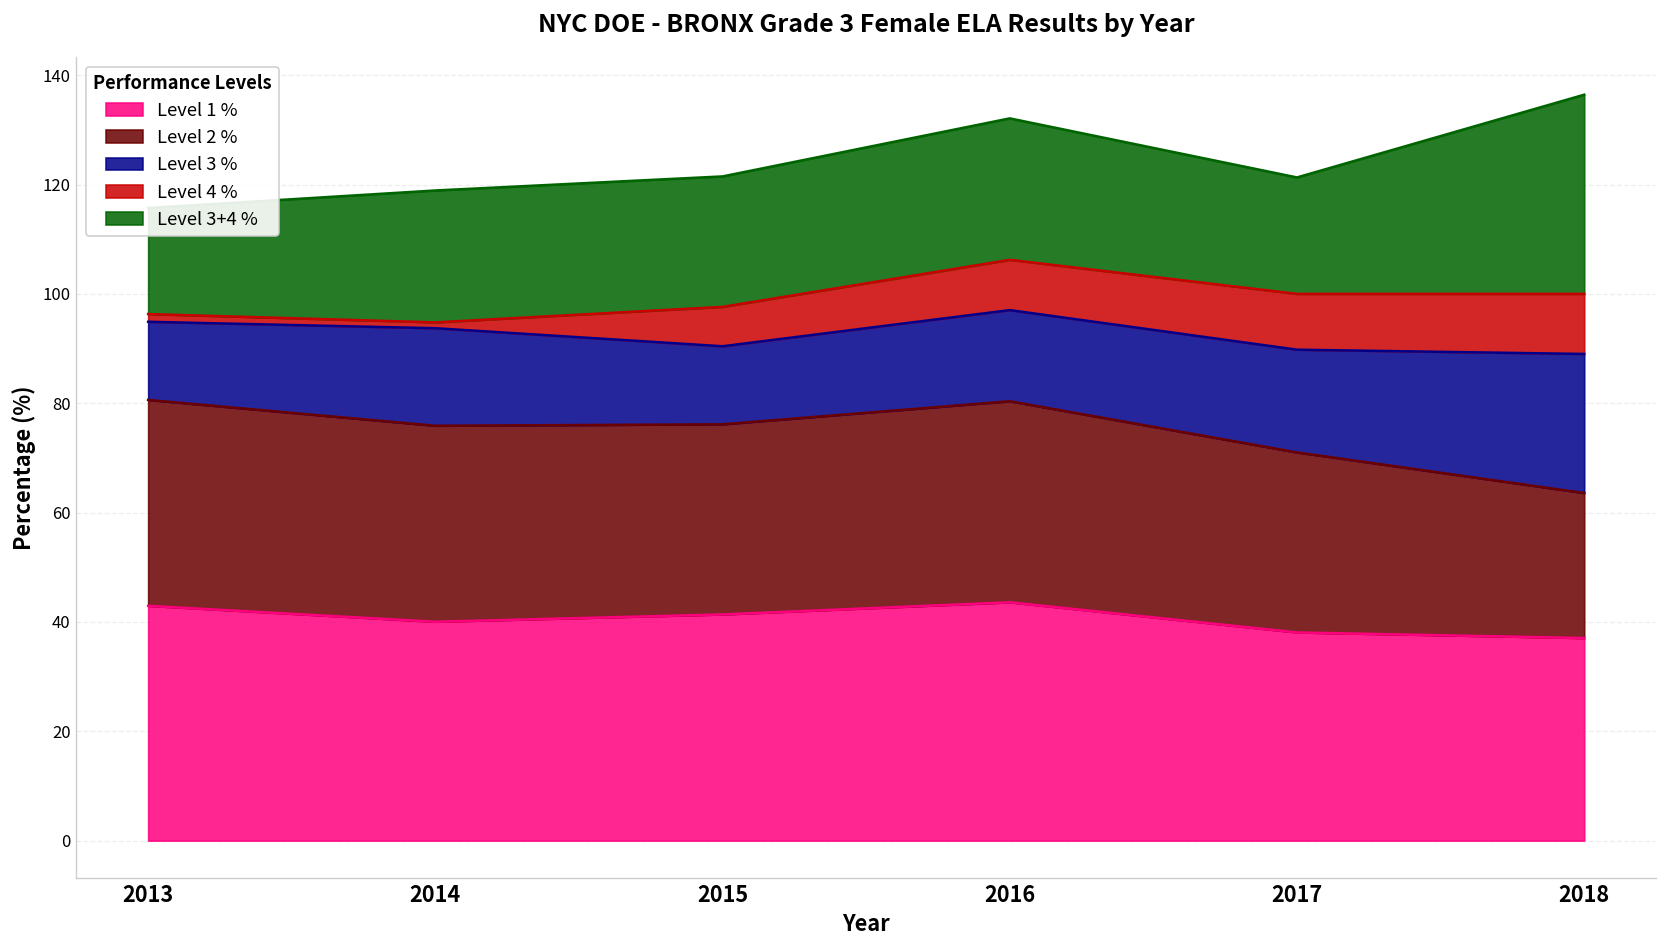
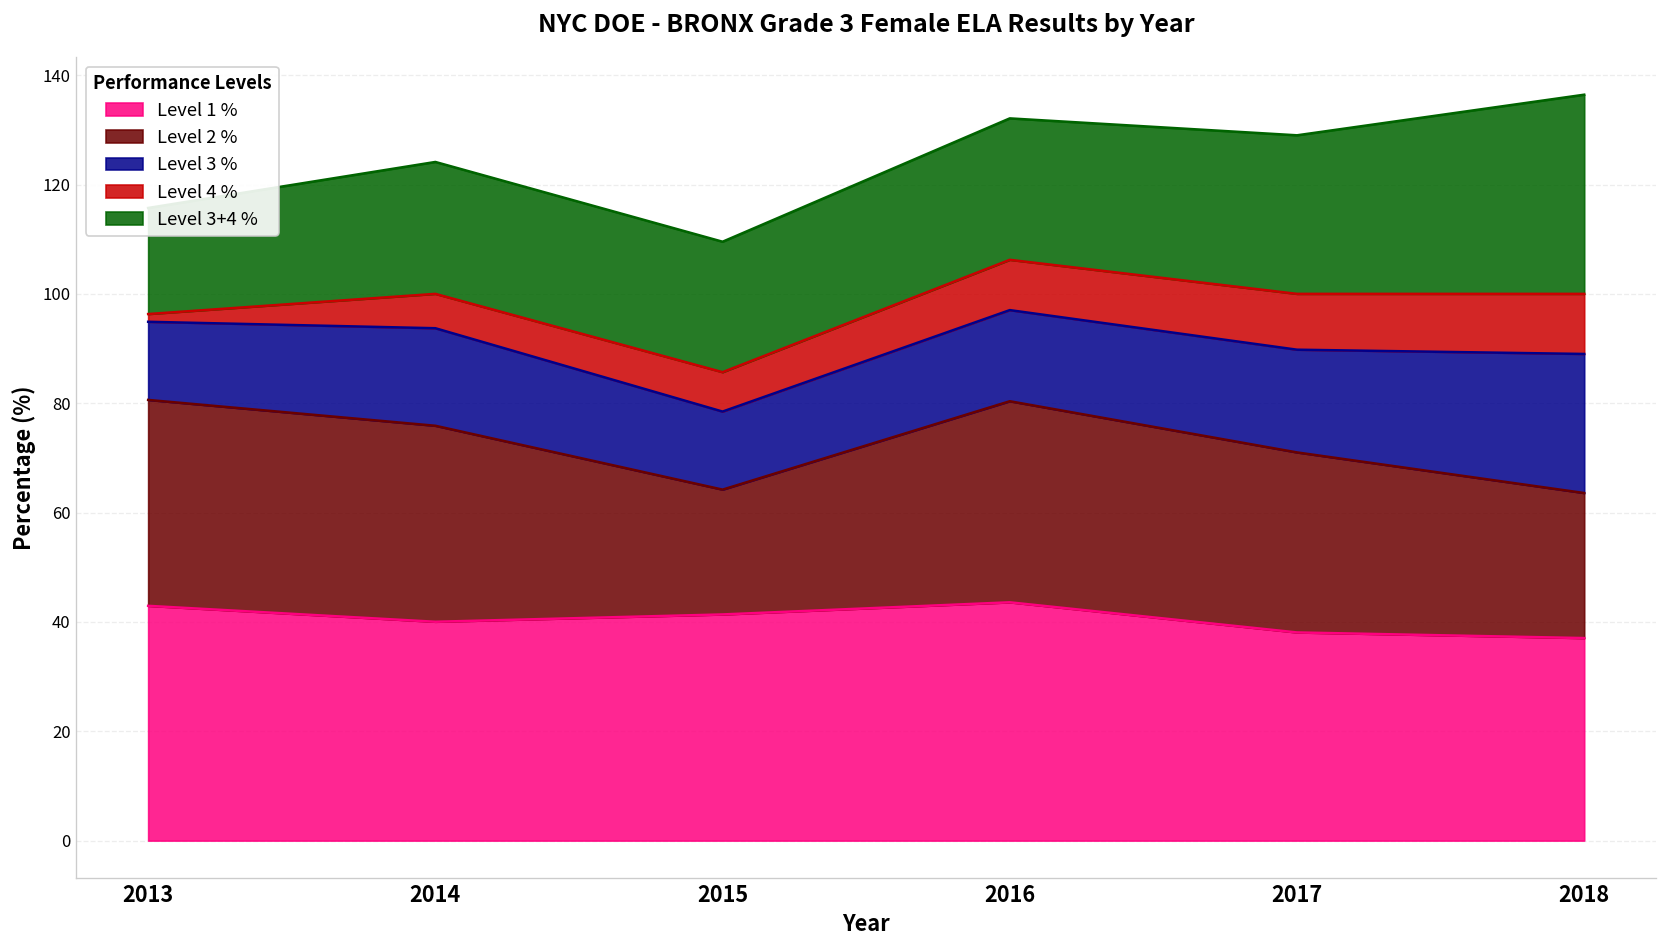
Level 4 %, 2014: 1 -> 6
Level 2 %, 2015: 35 -> 23
Level 3+4 %, 2017: 121 -> 129
